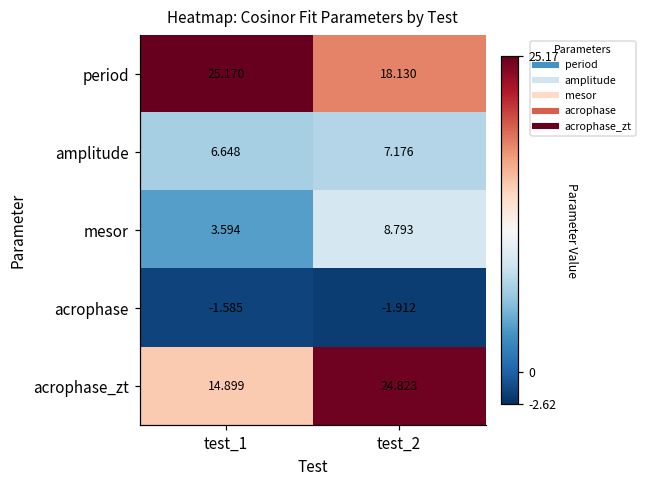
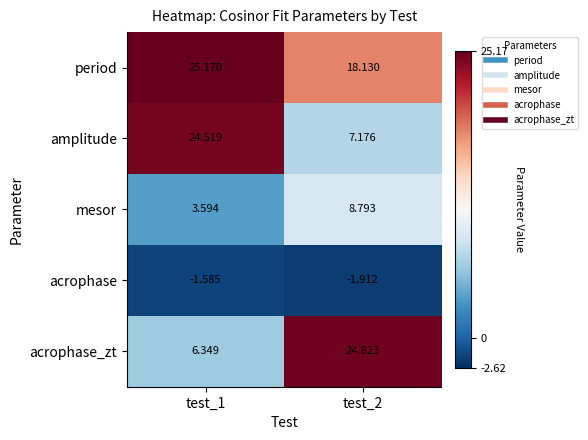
amplitude, test_1: 6.648 -> 24.519
acrophase_zt, test_1: 14.899 -> 6.349
